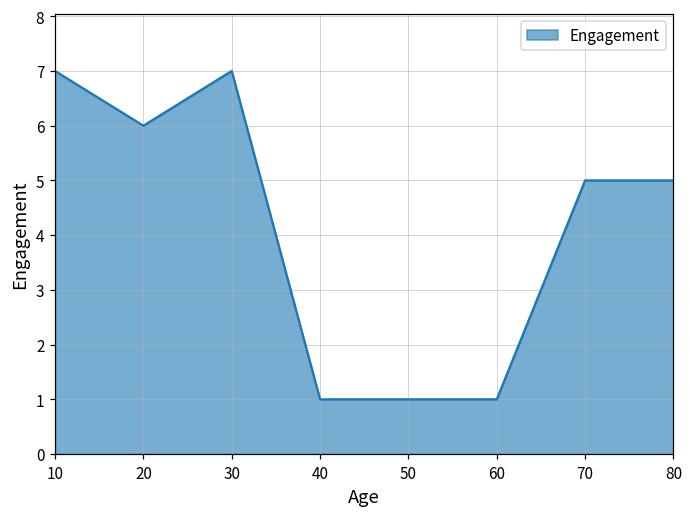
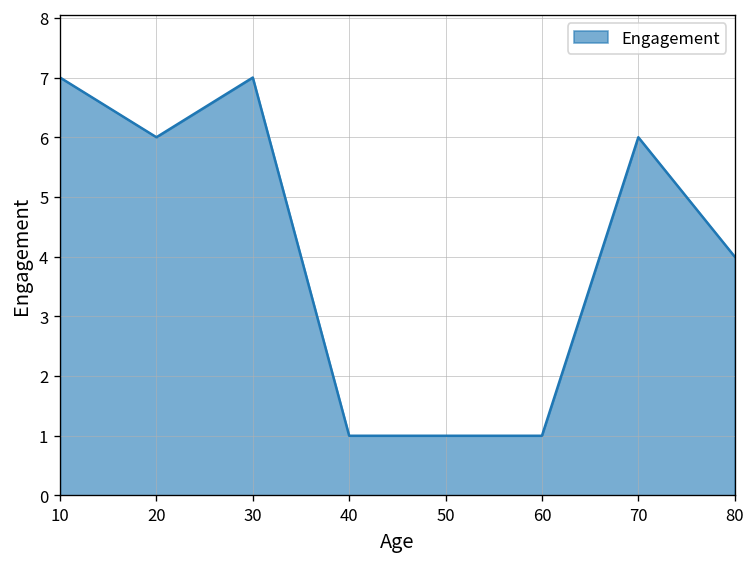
70: 5 -> 6
80: 5 -> 4
